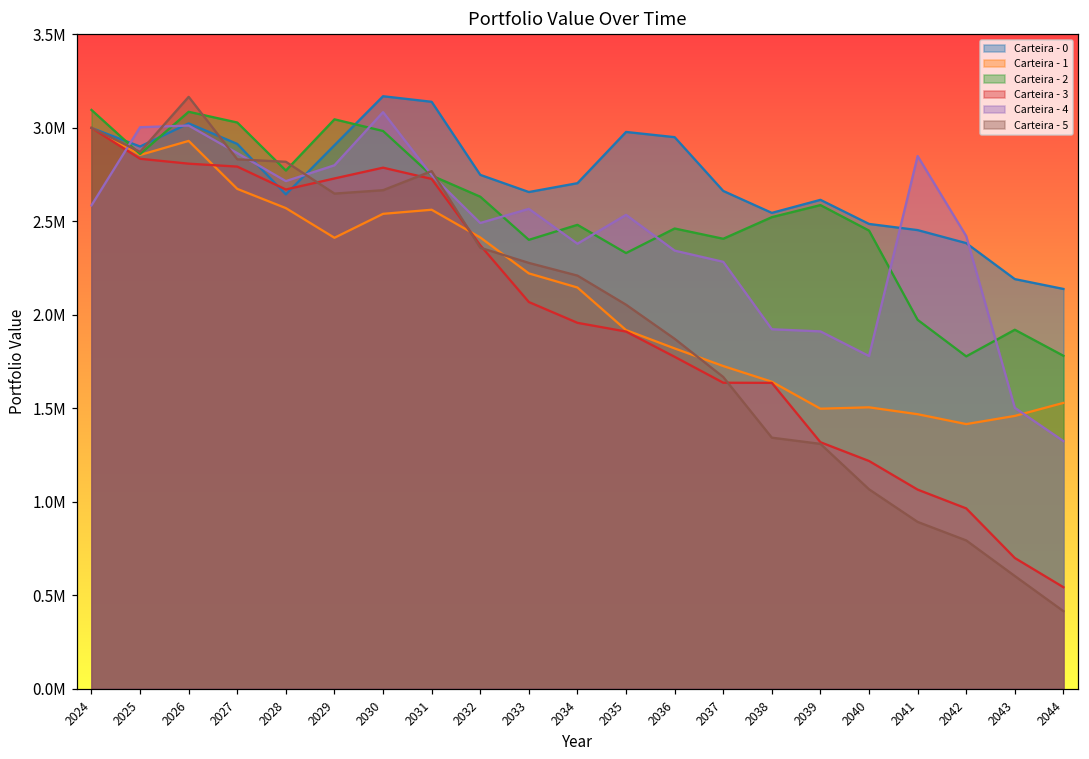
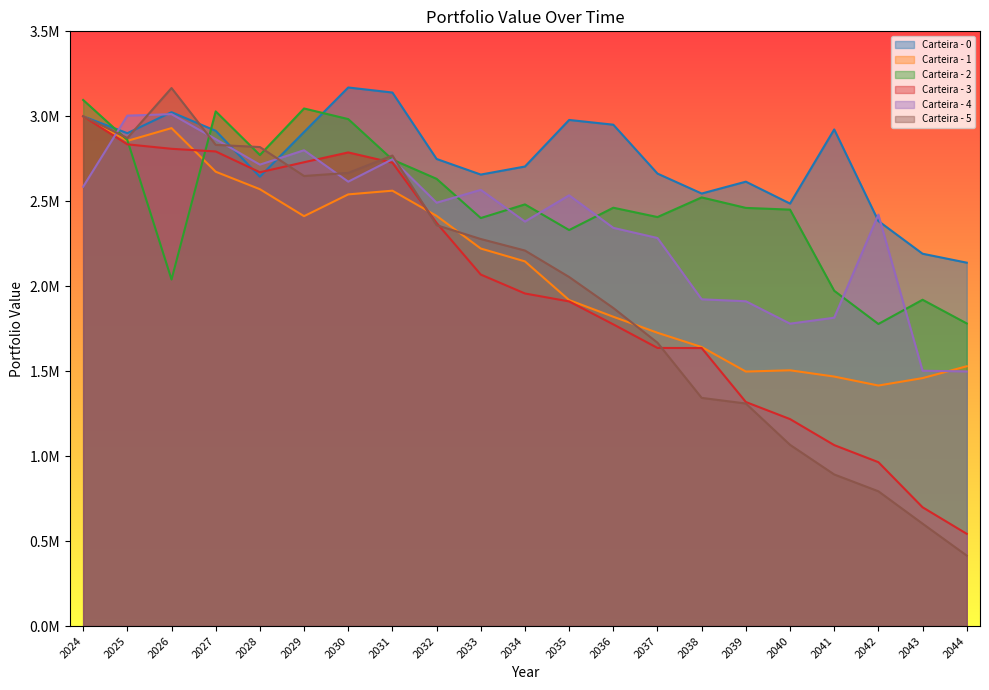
Carteira - 2, 2026: 3090000 -> 2040000
Carteira - 4, 2030: 3080000 -> 2620000
Carteira - 2, 2039: 2590000 -> 2460000
Carteira - 0, 2041: 2450000 -> 2920000
Carteira - 4, 2041: 2850000 -> 1810000
Carteira - 4, 2044: 1320000 -> 1500000
